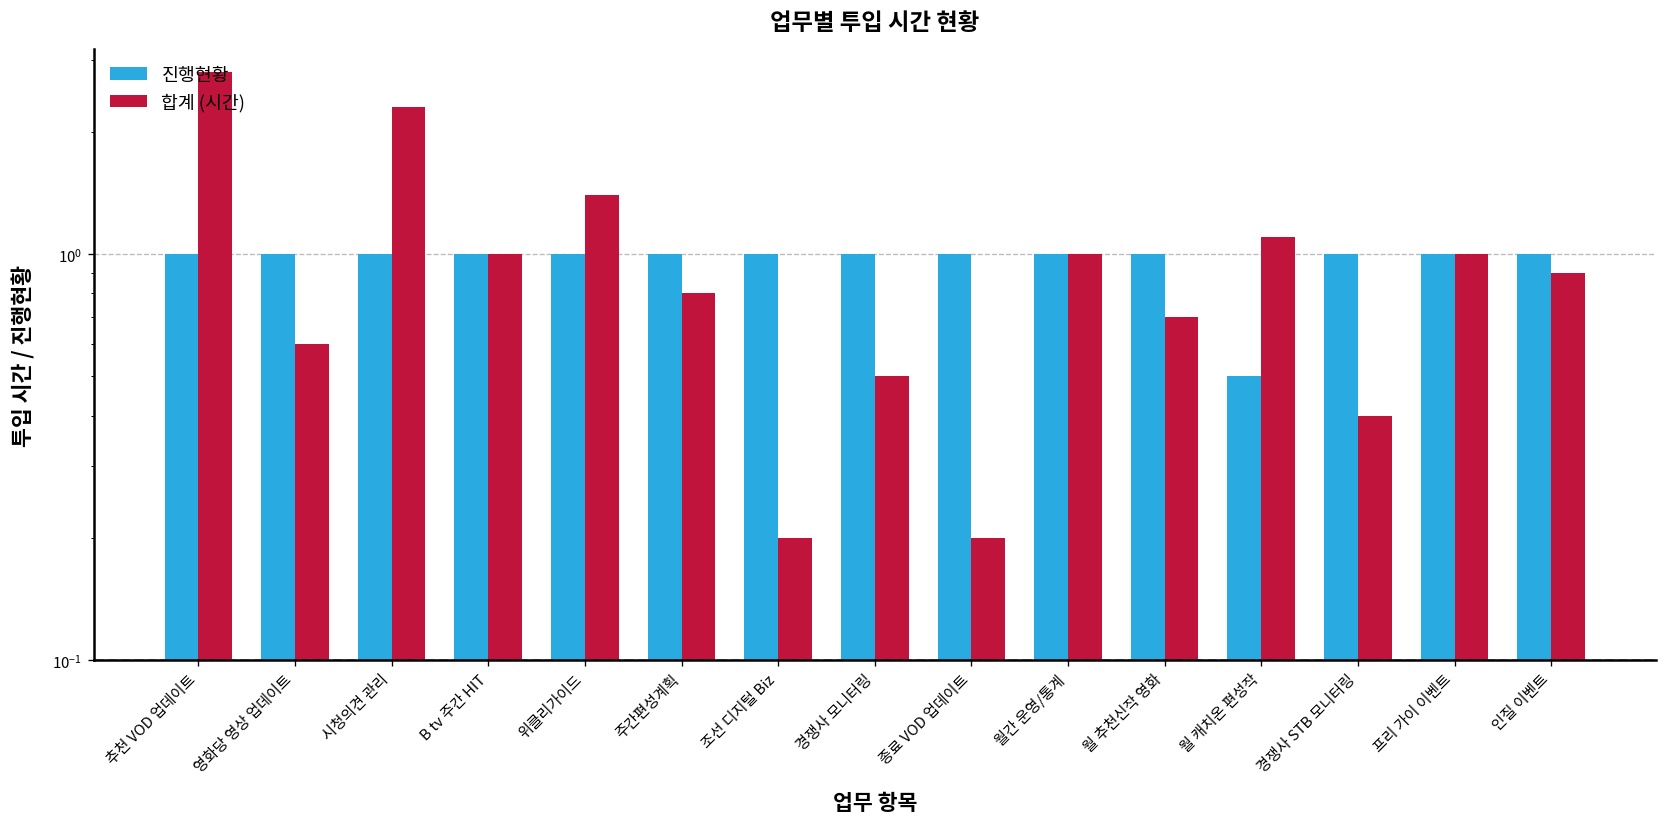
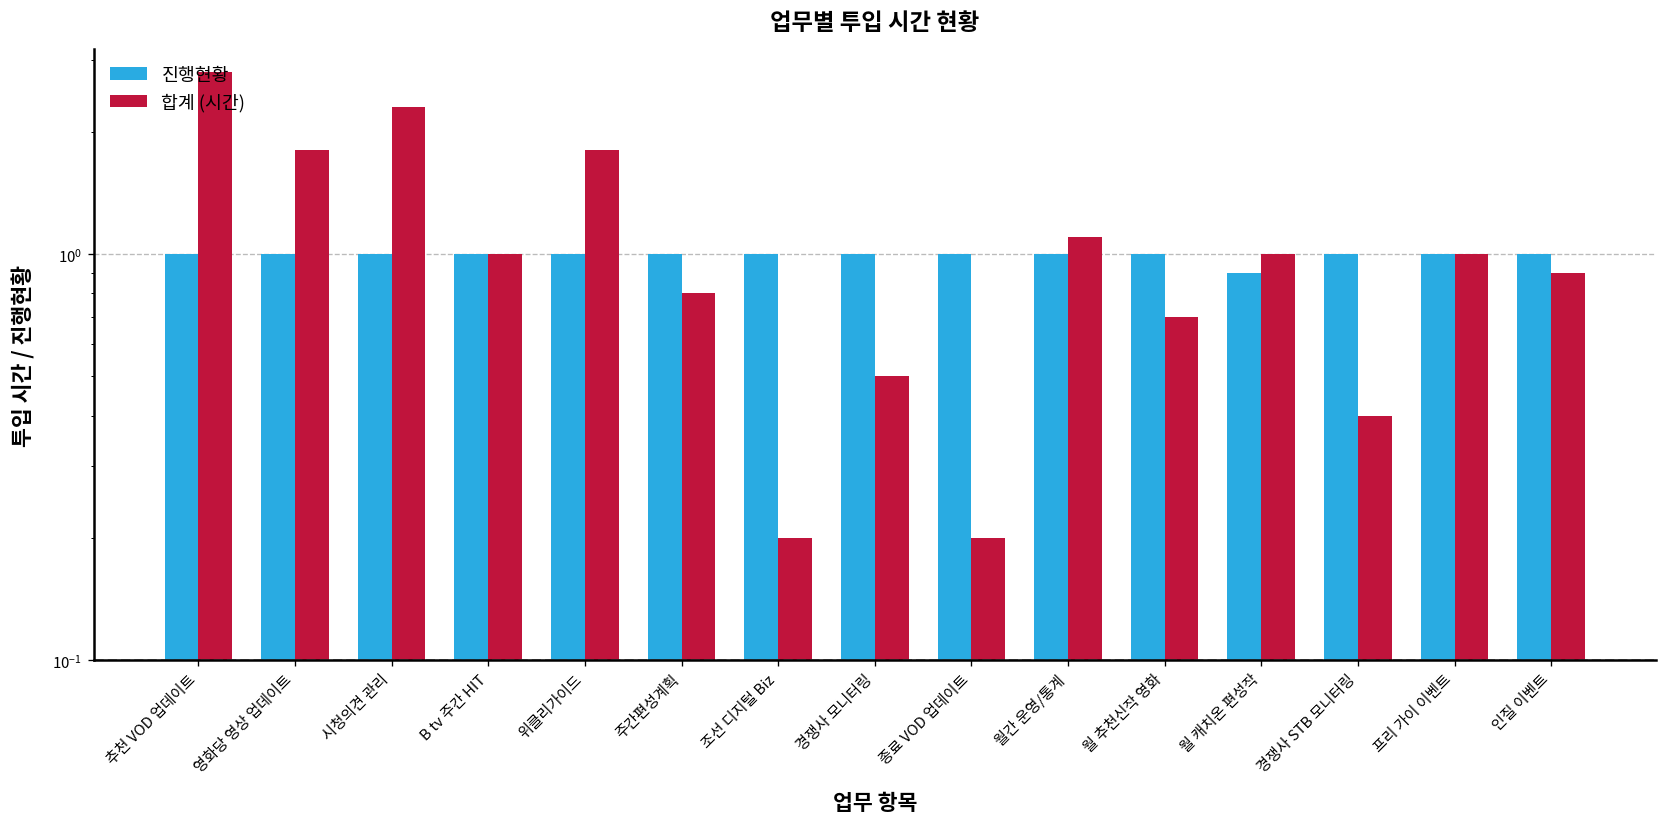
합계 (시간), 영화당 영상 업데이트: 0.6 -> 1.8
합계 (시간), 위클리가이드: 1.4 -> 1.8
합계 (시간), 월간 운영/통계: 1.0 -> 1.1
진행현황, 월 캐치온 편성작: 0.5 -> 0.9
합계 (시간), 월 캐치온 편성작: 1.1 -> 1.0
